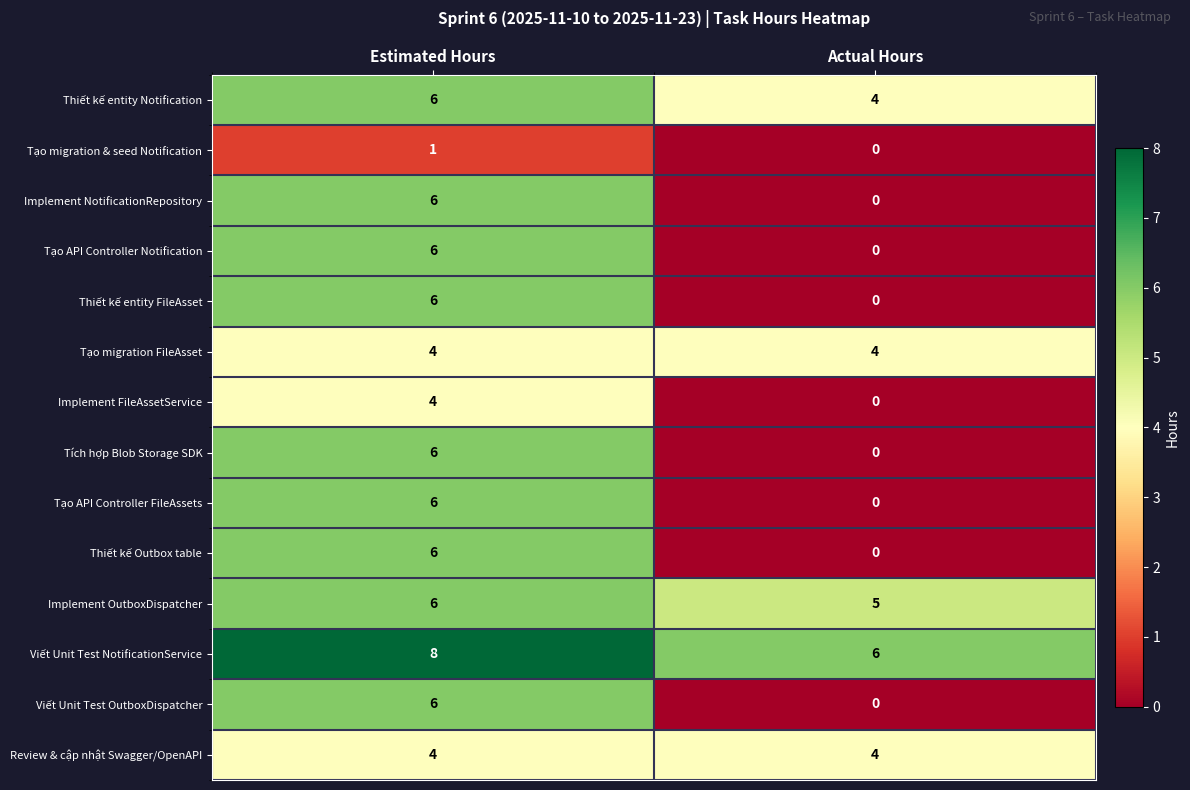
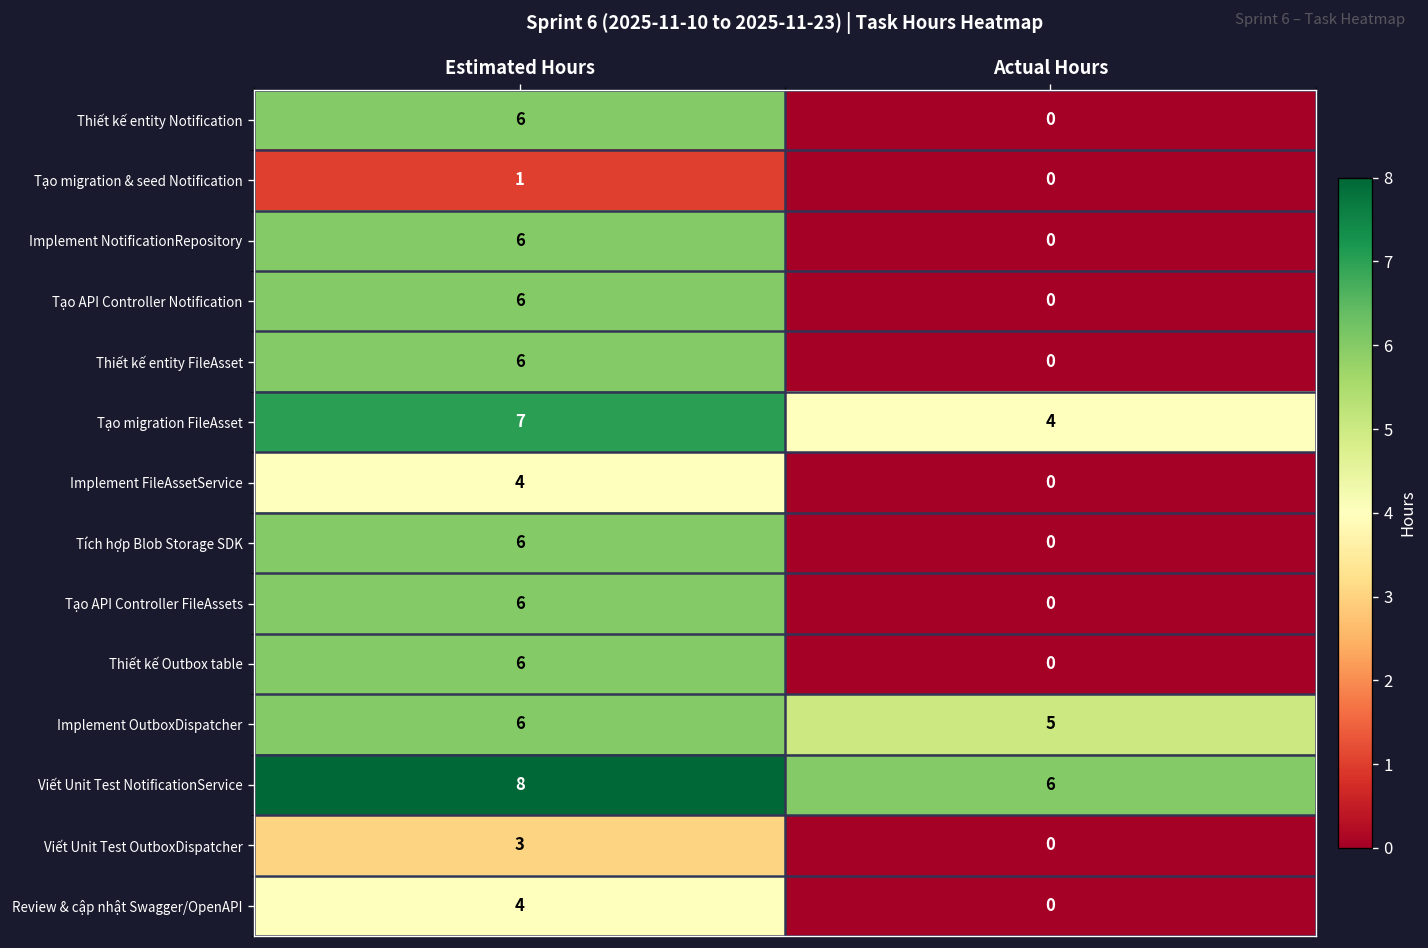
Thiết kế entity Notification, Actual Hours: 4 -> 0
Tạo migration FileAsset, Estimated Hours: 4 -> 7
Viết Unit Test OutboxDispatcher, Estimated Hours: 6 -> 3
Review & cập nhật Swagger/OpenAPI, Actual Hours: 4 -> 0
